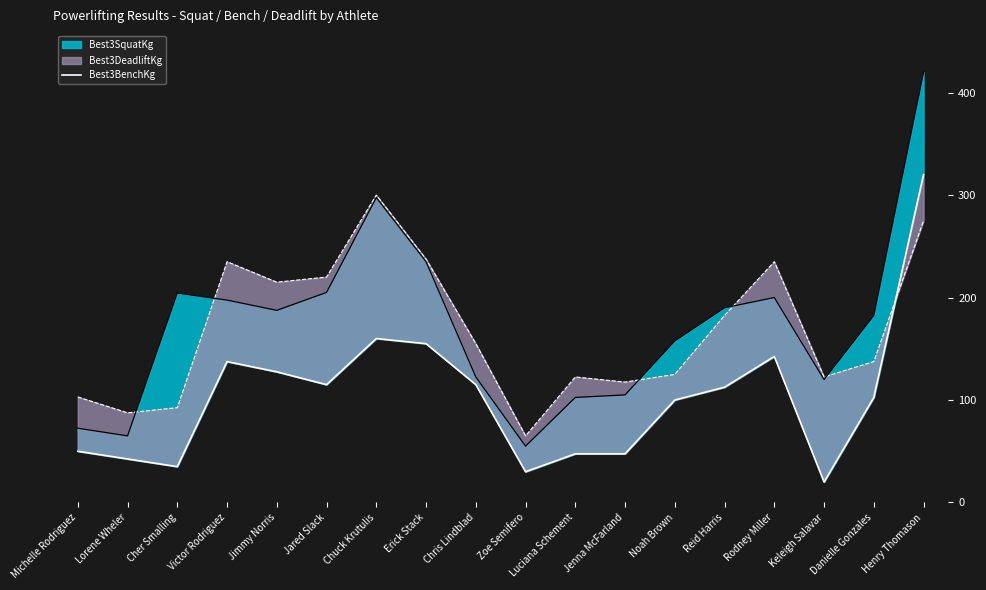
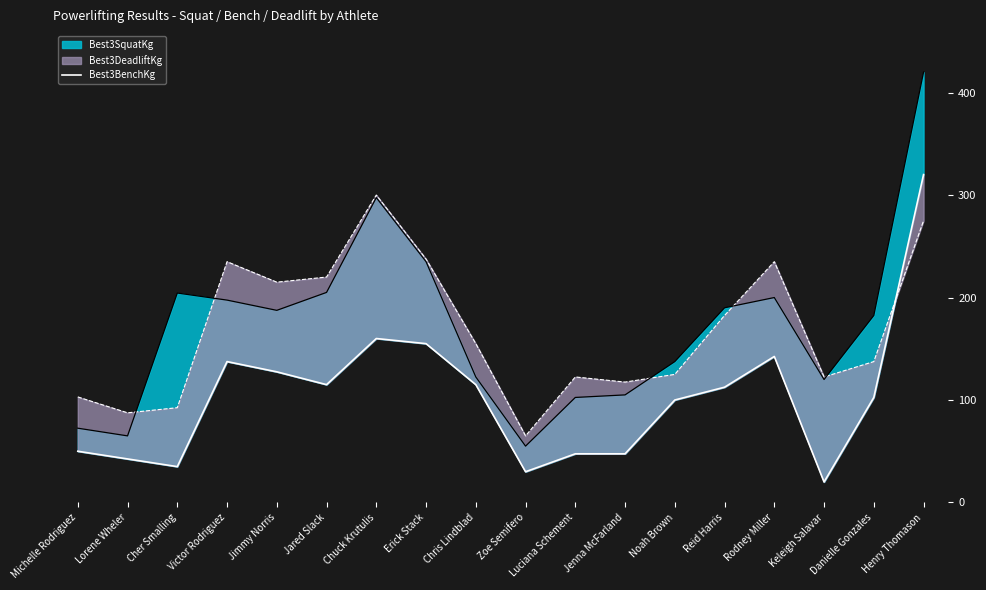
Best3SquatKg, Noah Brown: 158 -> 138
